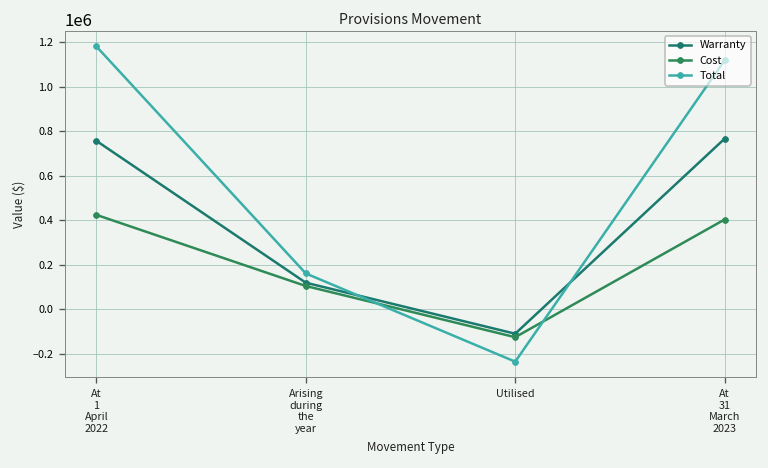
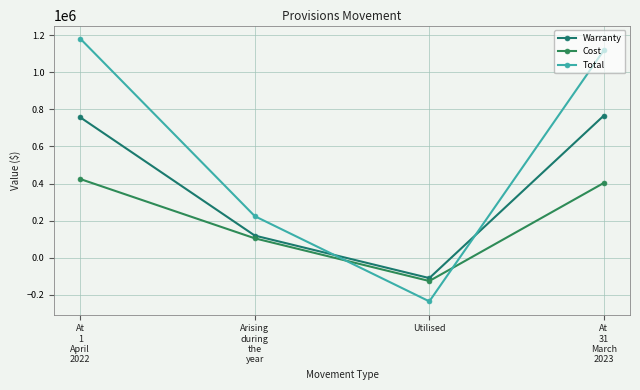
Total, Arising during the year: 160000 -> 220000
